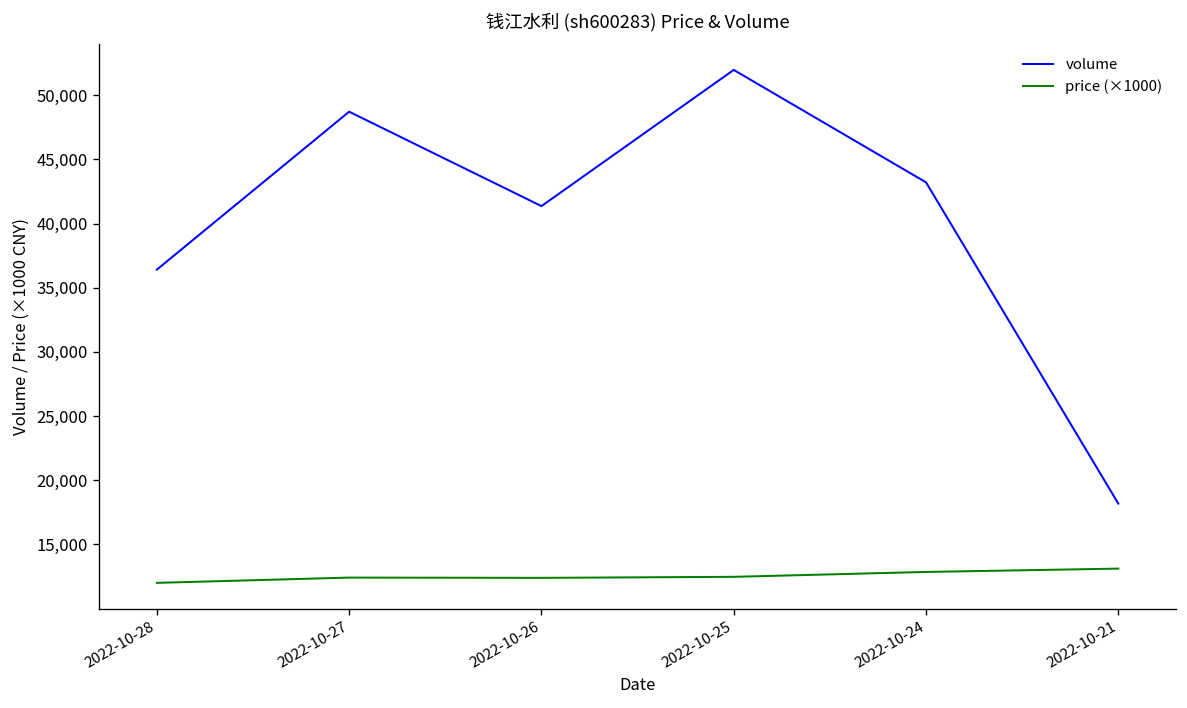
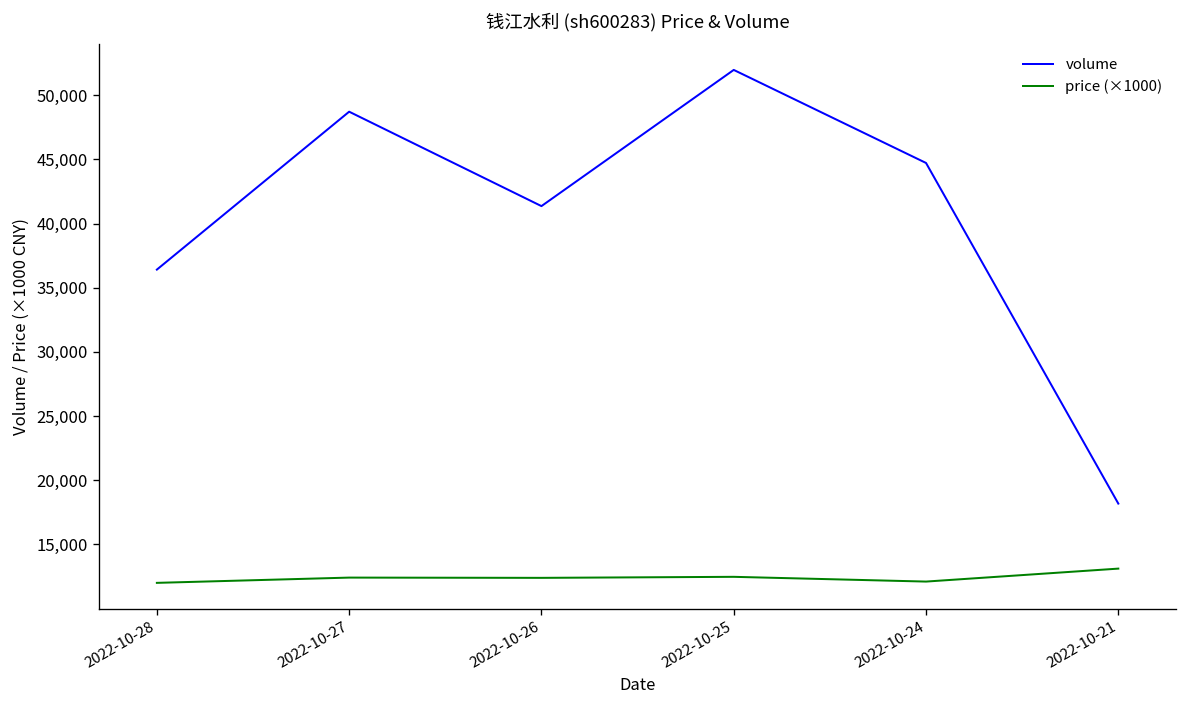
volume, 2022-10-24: 43,200 -> 44,700
price (×1000), 2022-10-24: 12,900 -> 12,100
